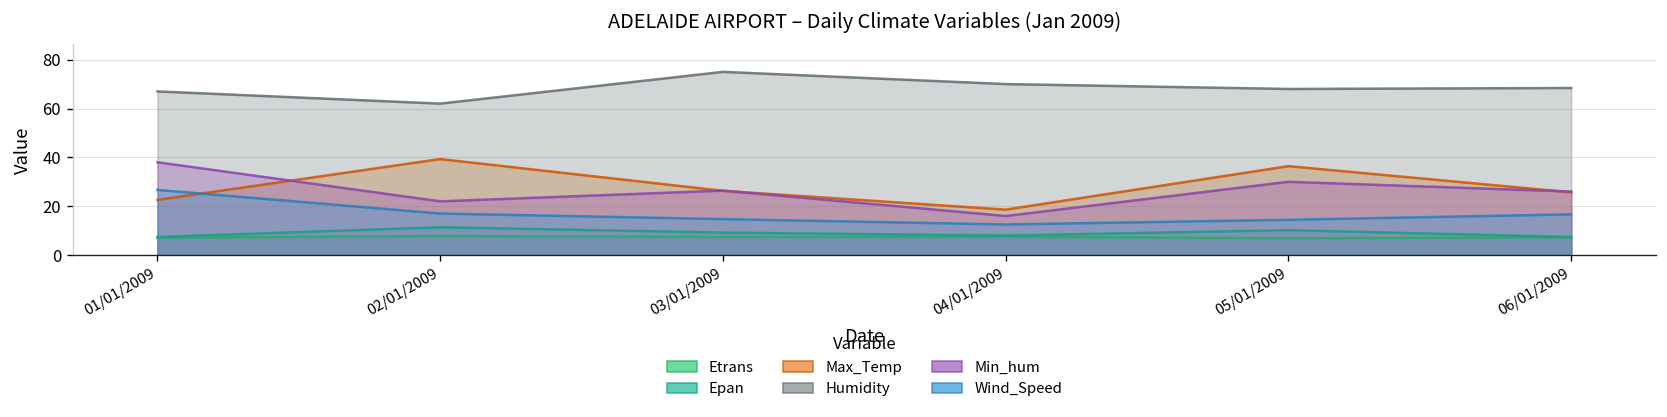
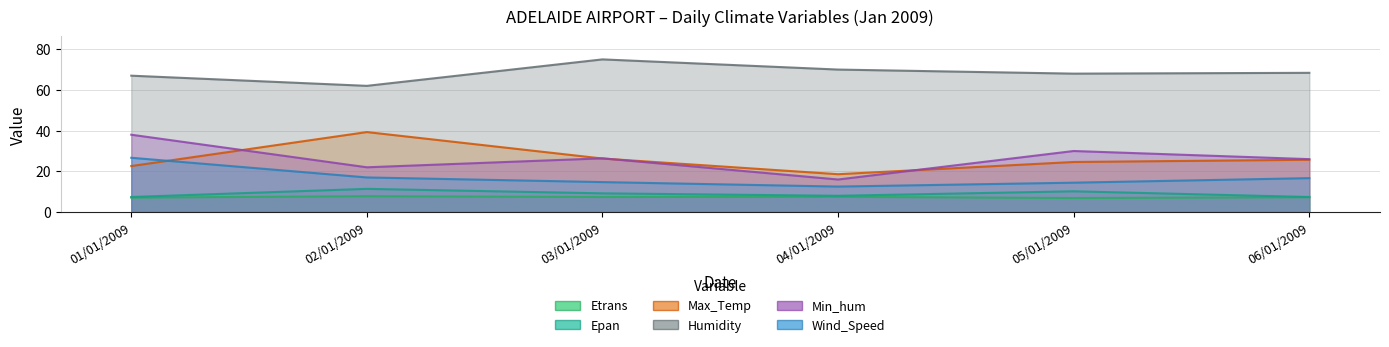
Max_Temp, 05/01/2009: 36 -> 25
